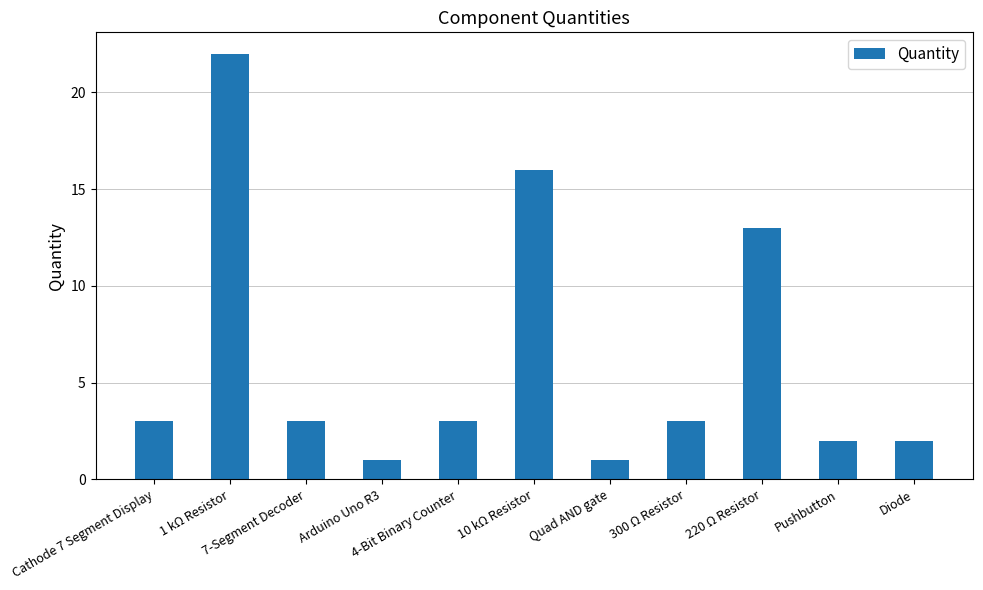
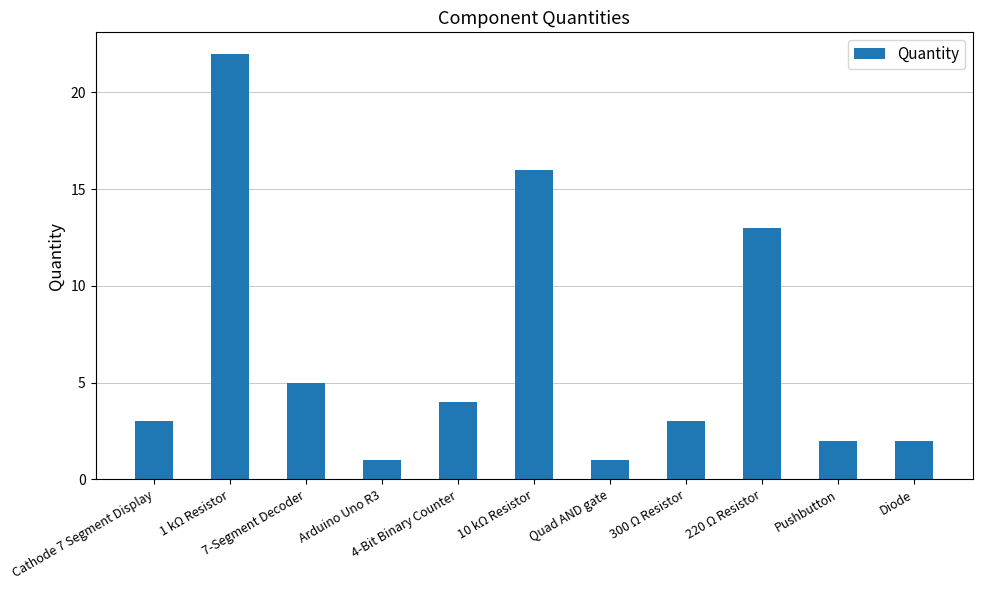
7-Segment Decoder: 3 -> 5
4-Bit Binary Counter: 3 -> 4
